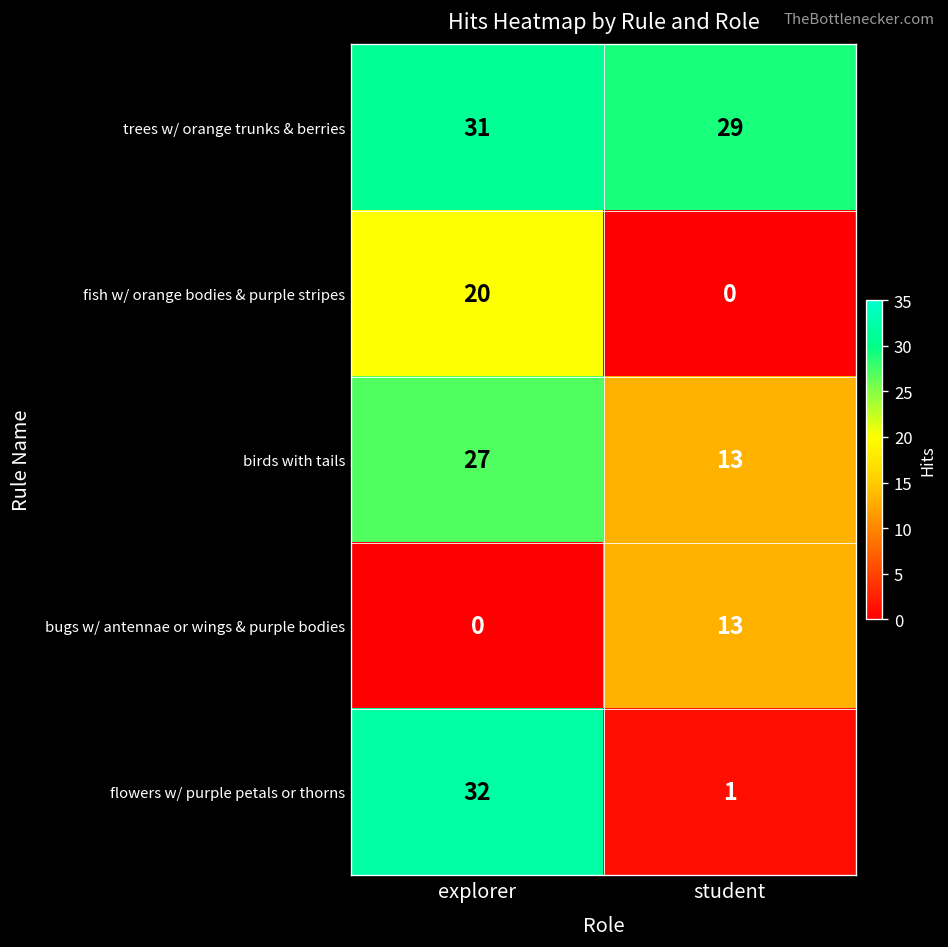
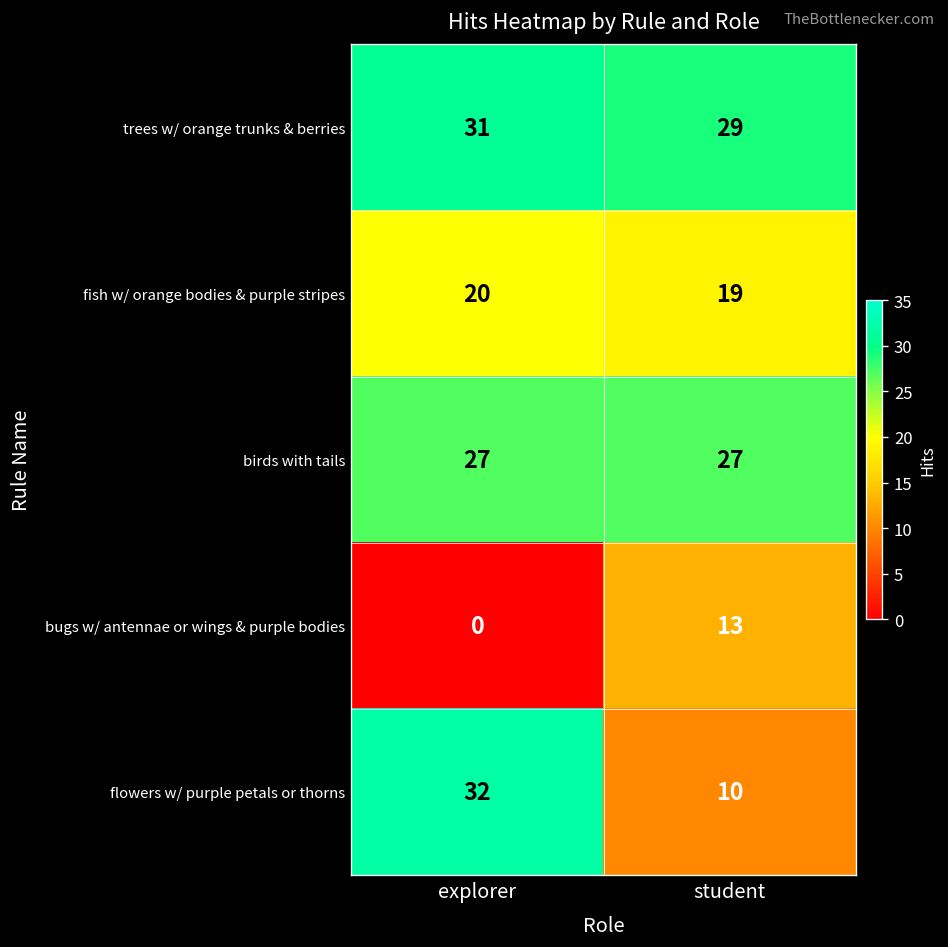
fish w/ orange bodies & purple stripes, student: 0 -> 19
birds with tails, student: 13 -> 27
flowers w/ purple petals or thorns, student: 1 -> 10
